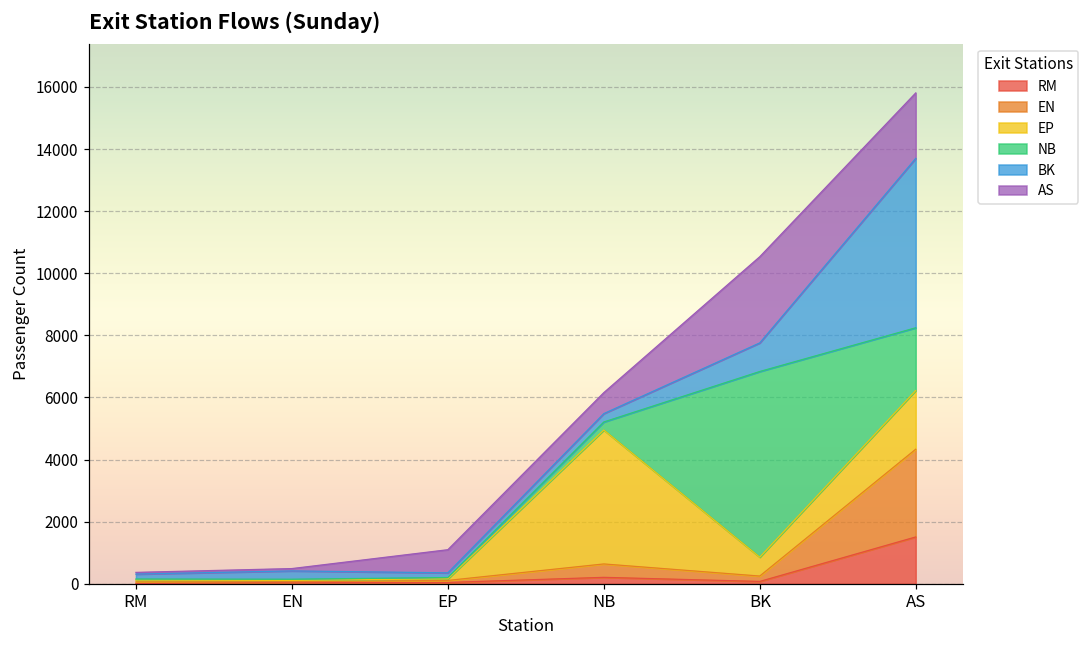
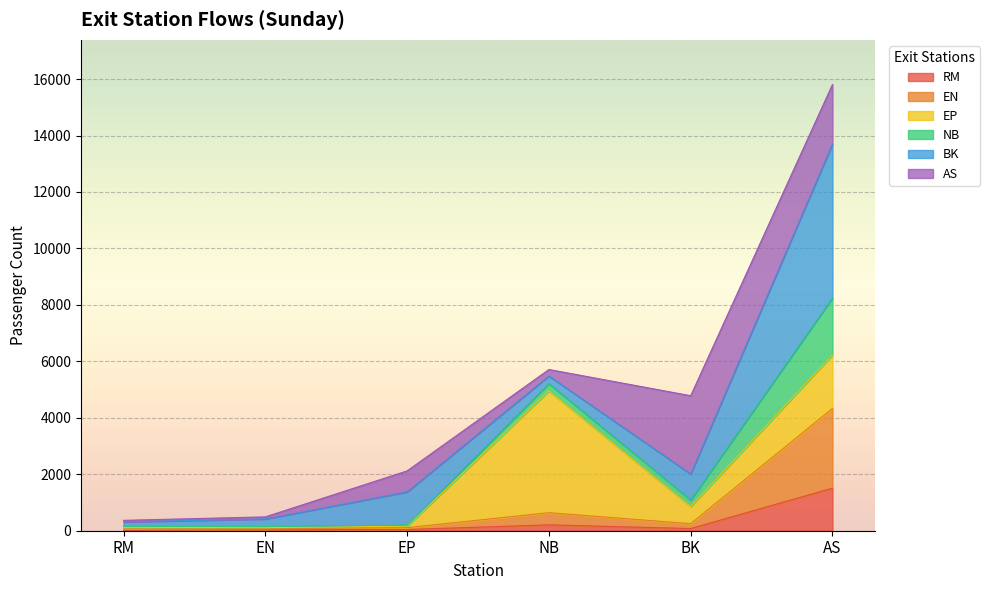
BK, EP: 200 -> 1200
AS, NB: 700 -> 200
NB, BK: 6000 -> 200
